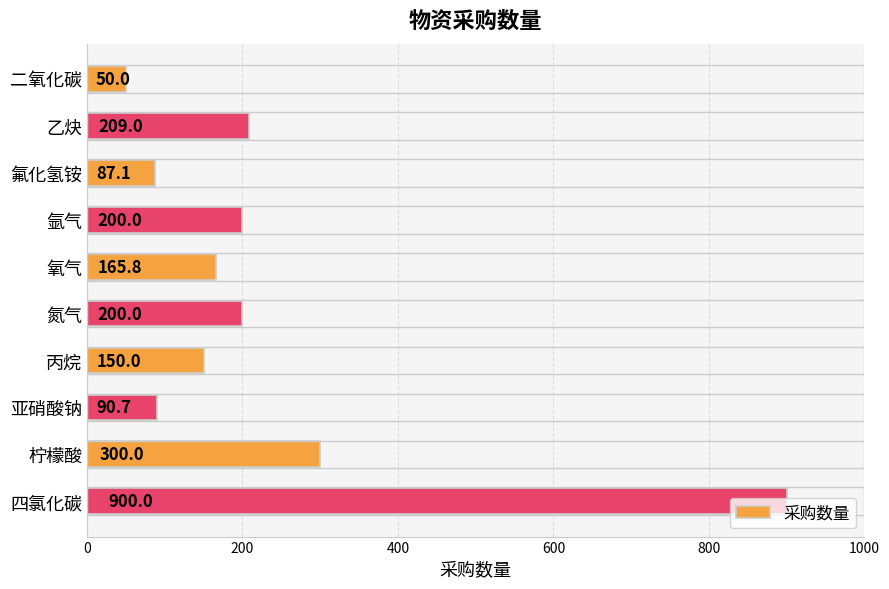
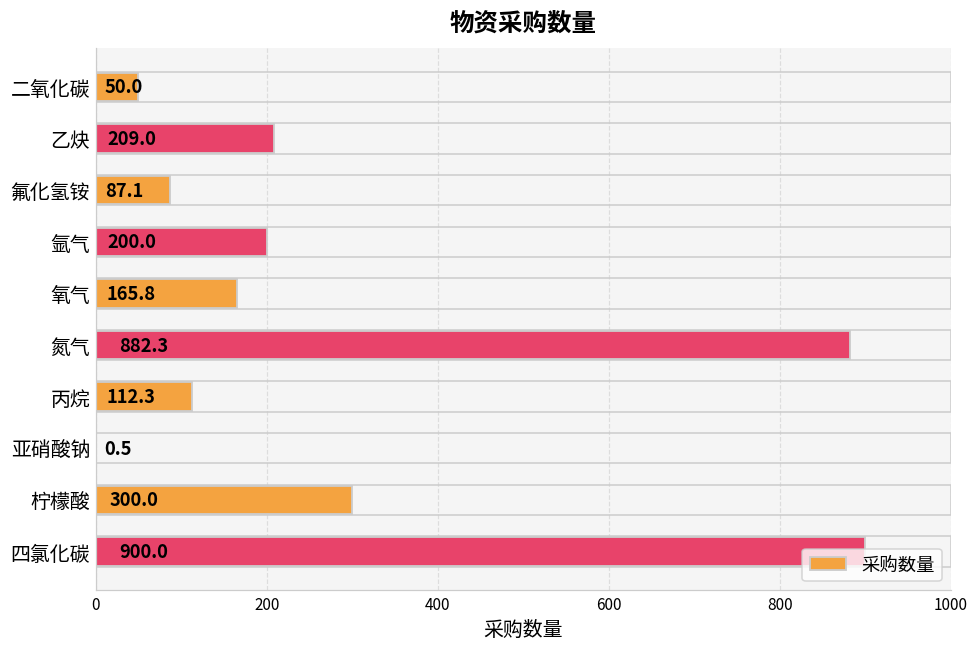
氮气: 200.0 -> 882.3
丙烷: 150.0 -> 112.3
亚硝酸钠: 90.7 -> 0.5
